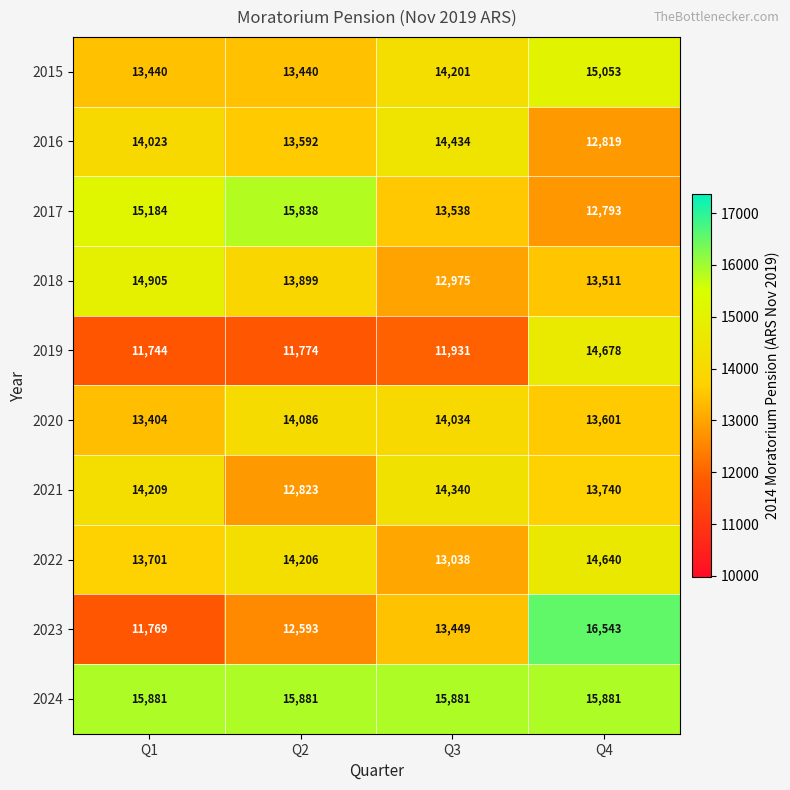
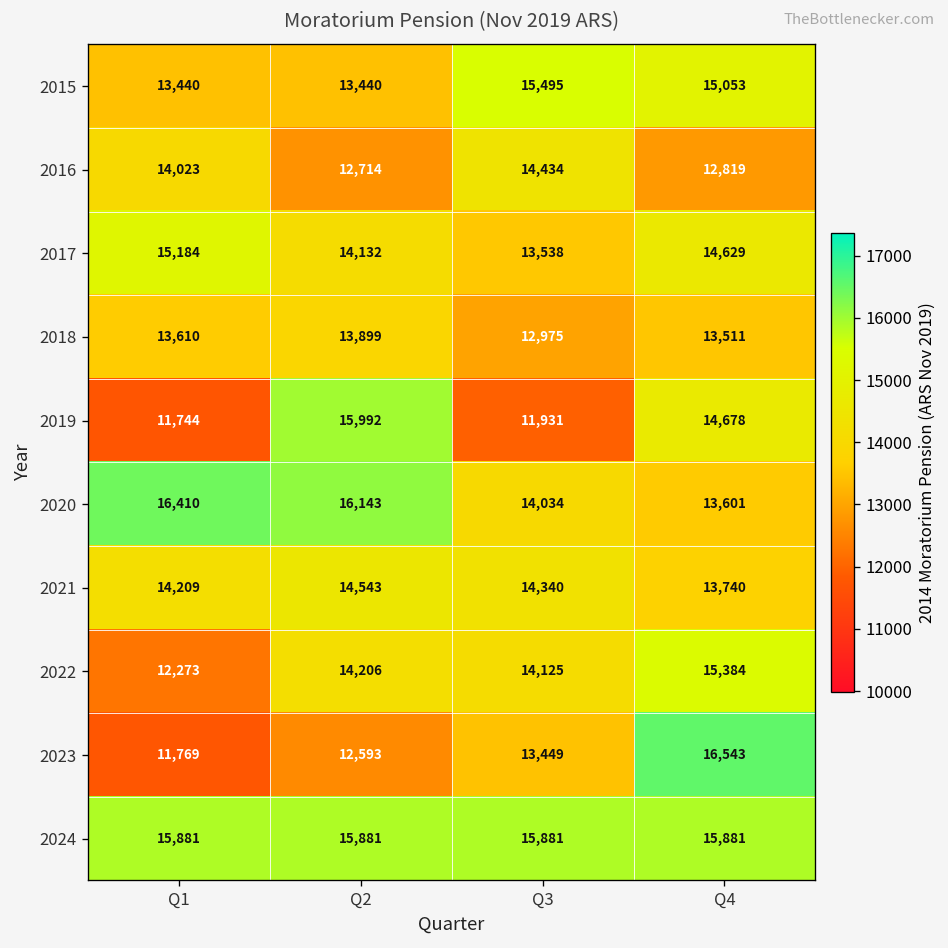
2015, Q3: 14,201 -> 15,495
2016, Q2: 13,592 -> 12,714
2017, Q2: 15,838 -> 14,132
2017, Q4: 12,793 -> 14,629
2018, Q1: 14,905 -> 13,610
2019, Q2: 11,774 -> 15,992
2020, Q1: 13,404 -> 16,410
2020, Q2: 14,086 -> 16,143
2021, Q2: 12,823 -> 14,543
2022, Q1: 13,701 -> 12,273
2022, Q3: 13,038 -> 14,125
2022, Q4: 14,640 -> 15,384
